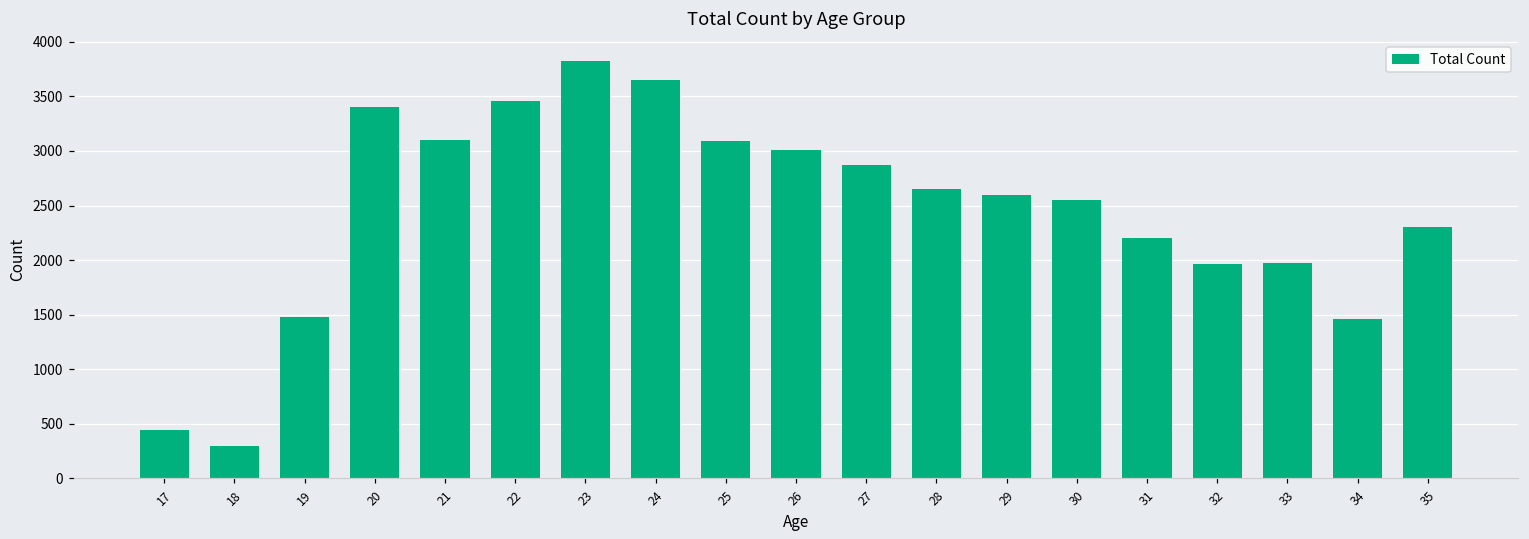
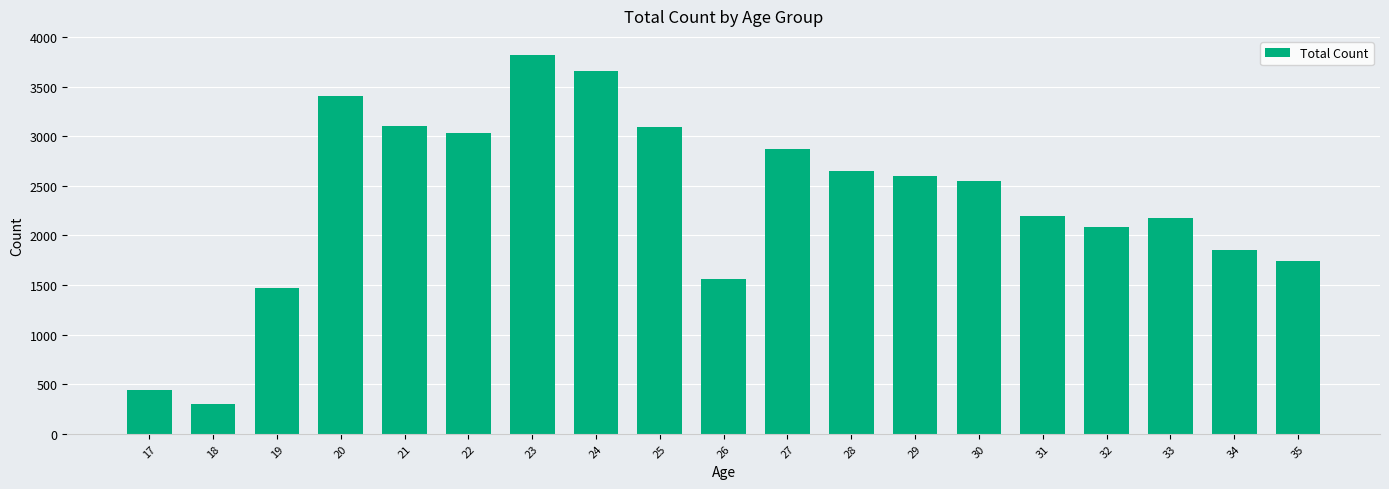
22: 3500 -> 3000
26: 3000 -> 1600
32: 2000 -> 2100
33: 2000 -> 2200
34: 1500 -> 1900
35: 2300 -> 1700
